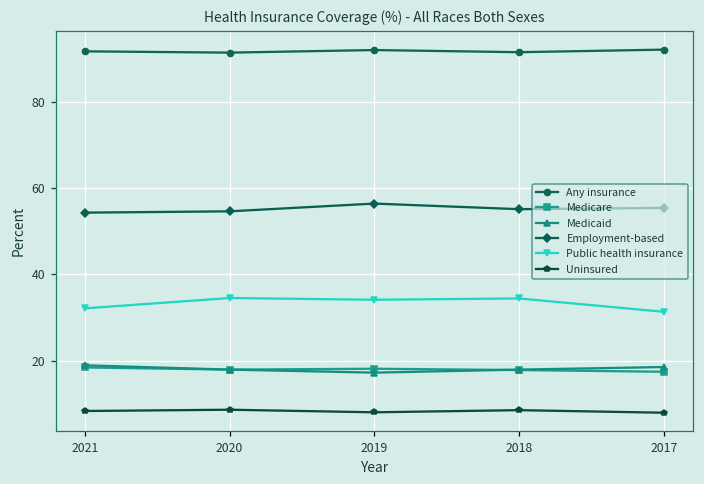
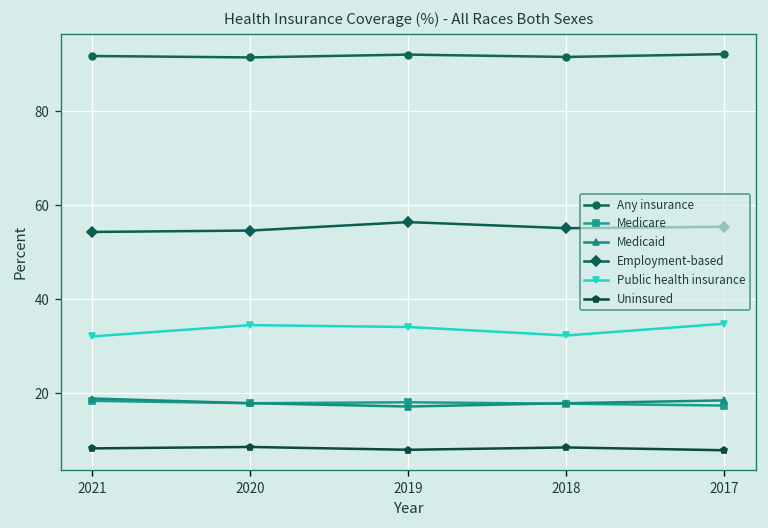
Public health insurance, 2018: 34 -> 32
Public health insurance, 2017: 31 -> 35
